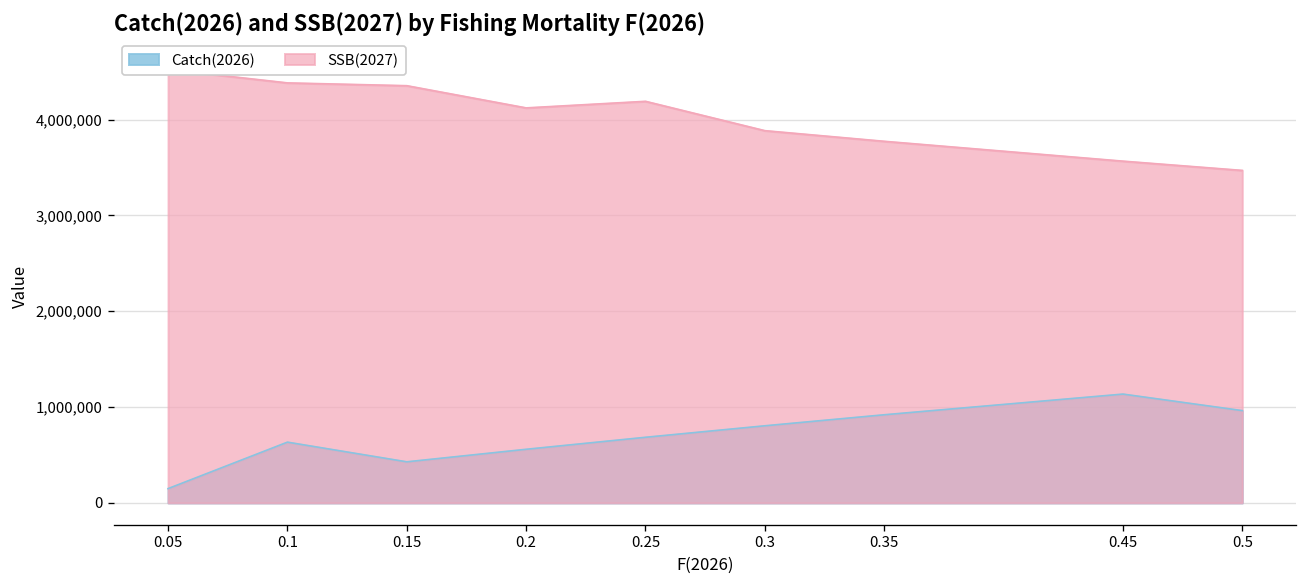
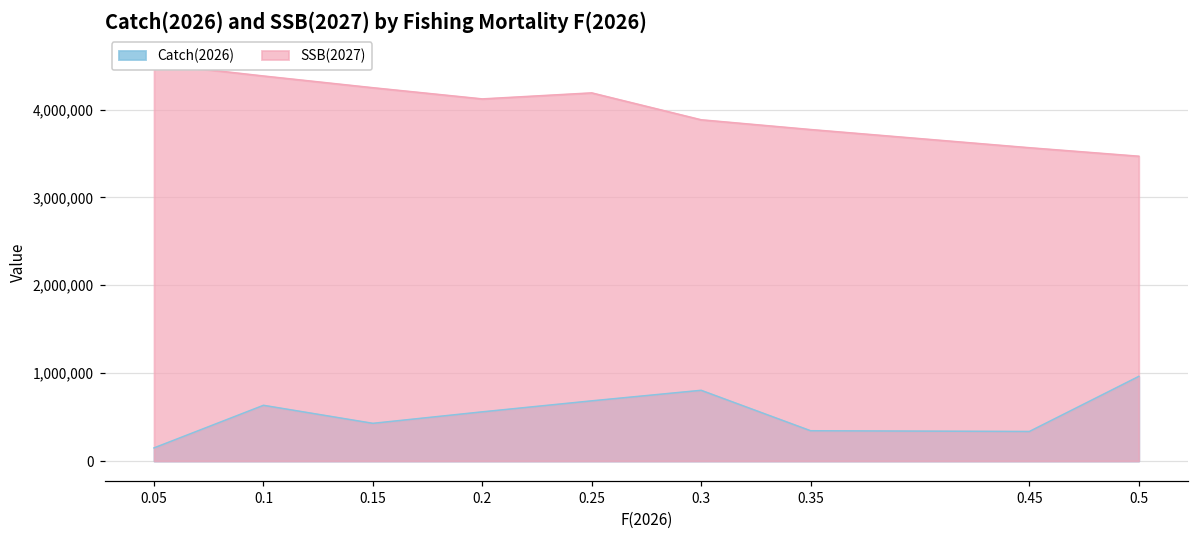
SSB(2027), 0.15: 4,400,000 -> 4,200,000
Catch(2026), 0.35: 900,000 -> 300,000
Catch(2026), 0.45: 1,100,000 -> 300,000
